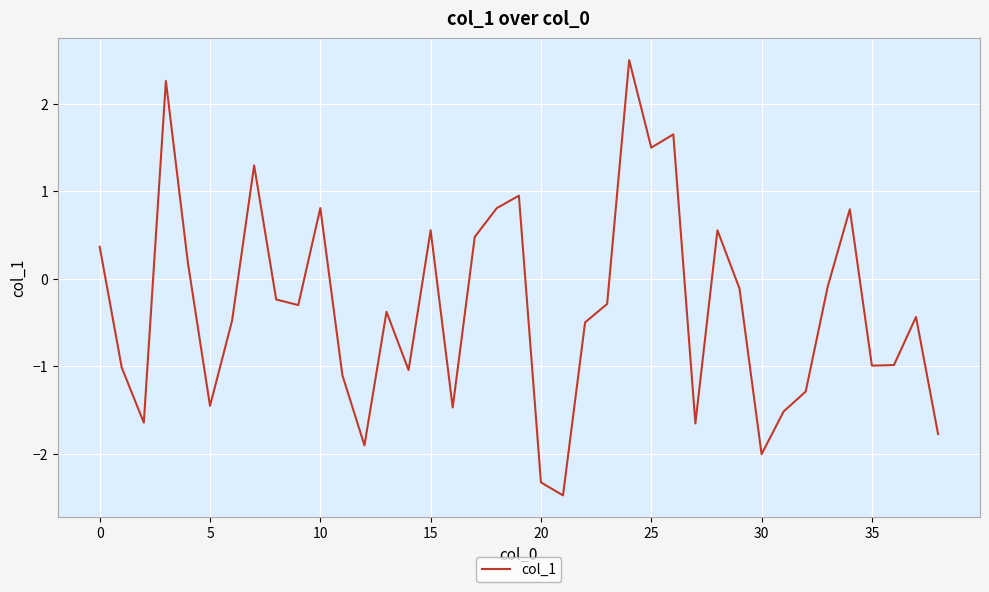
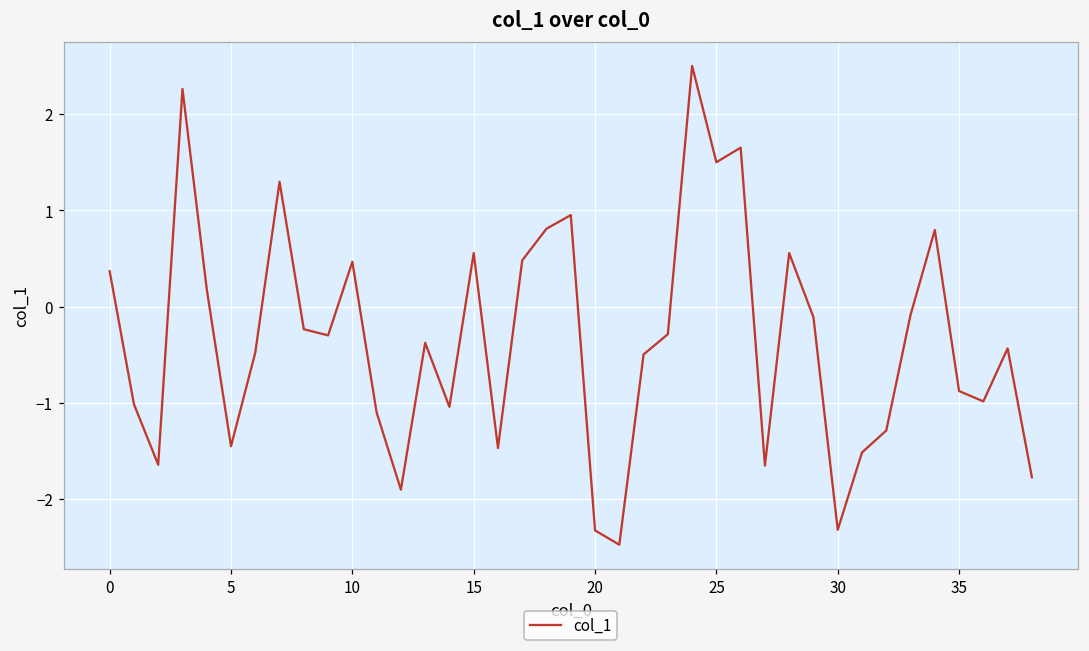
10: 0.8 -> 0.5
30: -2.0 -> -2.3
35: -1.0 -> -0.9
